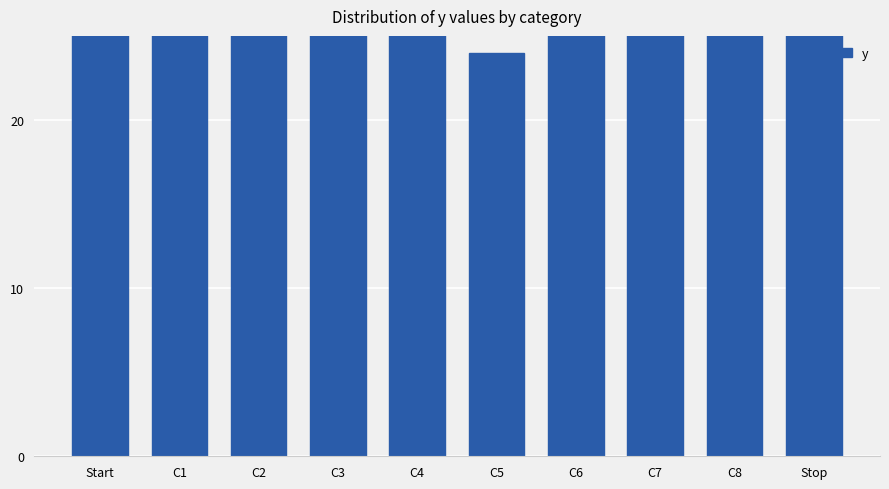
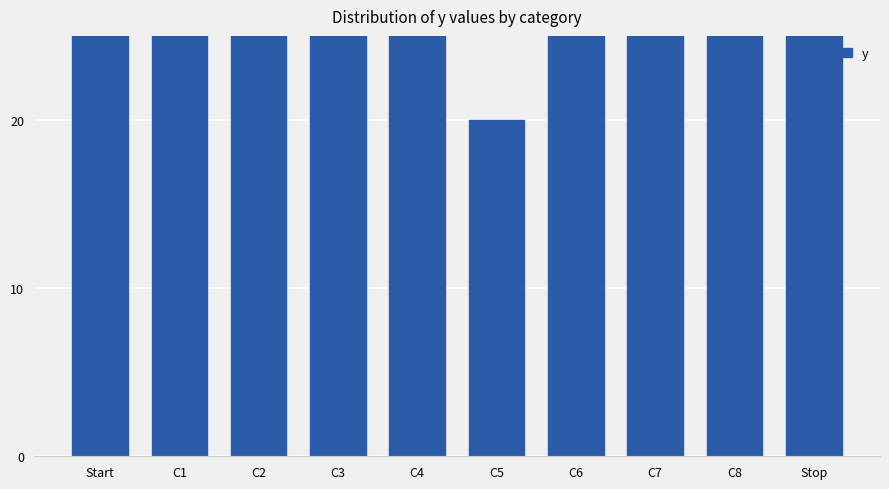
C5: 24 -> 20
